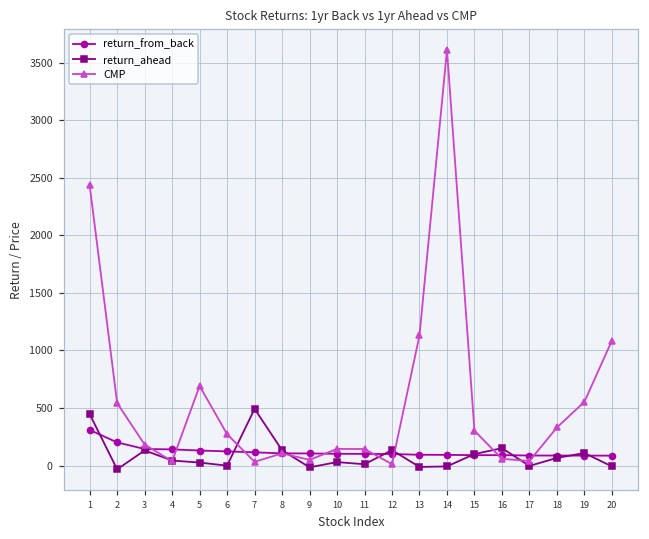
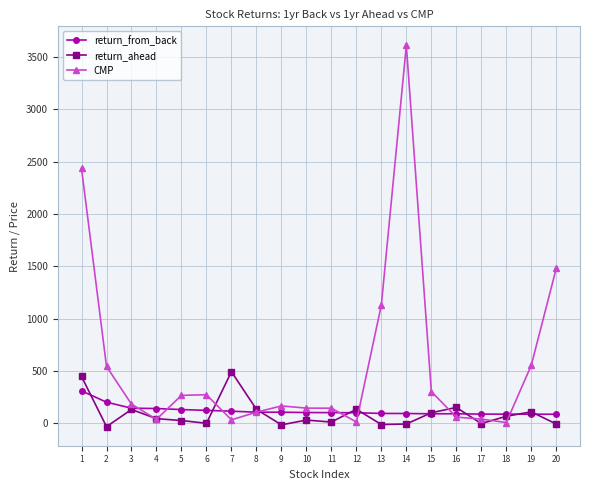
CMP, 5: 690 -> 270
CMP, 9: 50 -> 170
CMP, 18: 330 -> 10
CMP, 20: 1090 -> 1480
